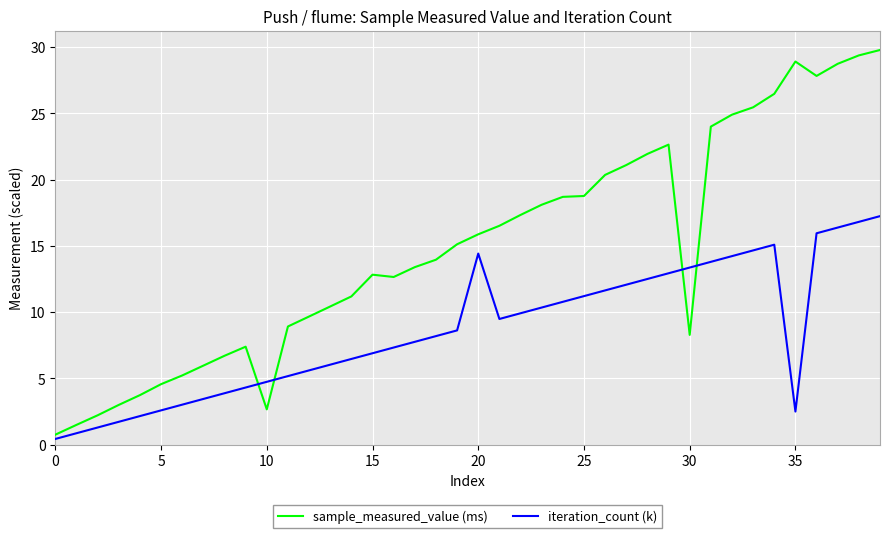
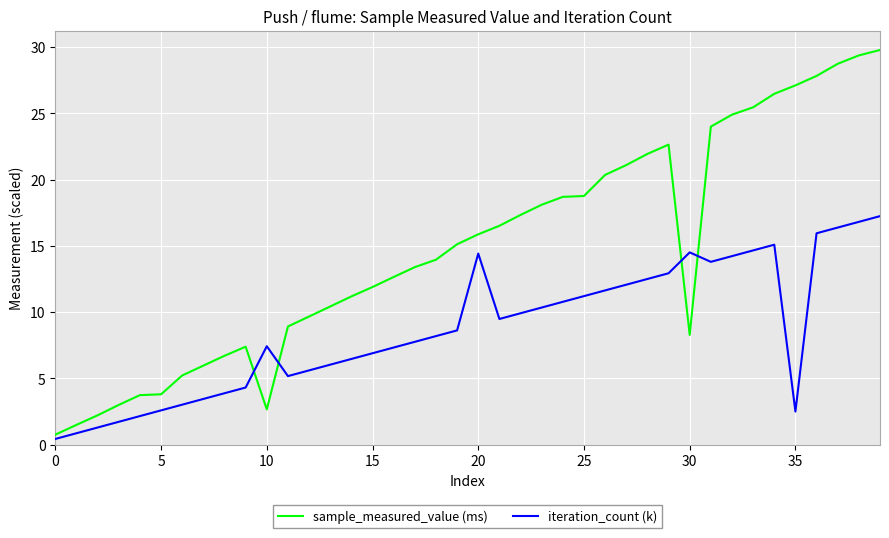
sample_measured_value (ms), 5: 4.6 -> 3.8
iteration_count (k), 10: 4.7 -> 7.4
sample_measured_value (ms), 15: 12.8 -> 11.9
iteration_count (k), 30: 13.4 -> 14.5
sample_measured_value (ms), 35: 28.9 -> 27.1
